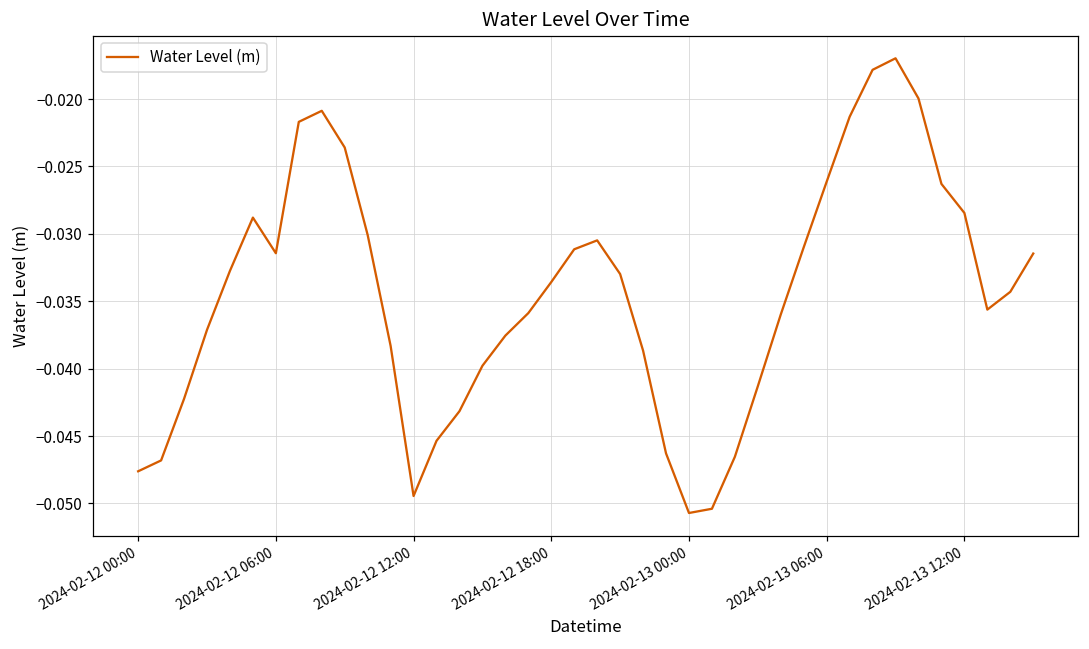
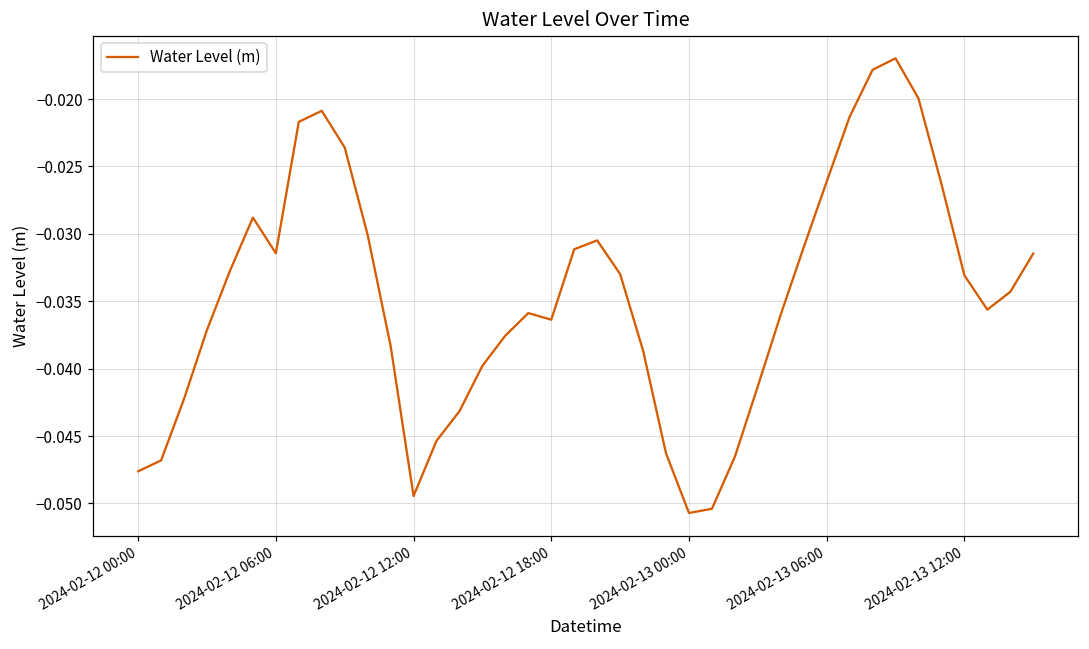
2024-02-12 18:00: -0.0336 -> -0.0364
2024-02-13 12:00: -0.0284 -> -0.0331
